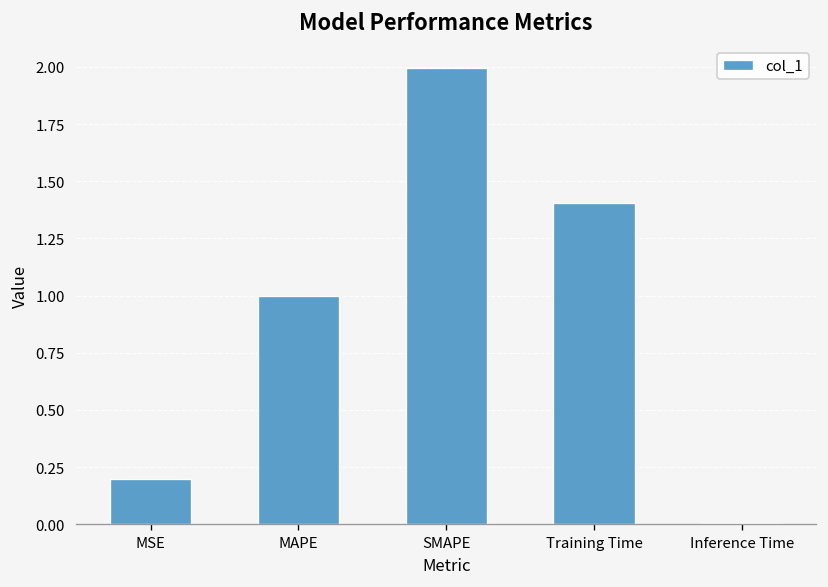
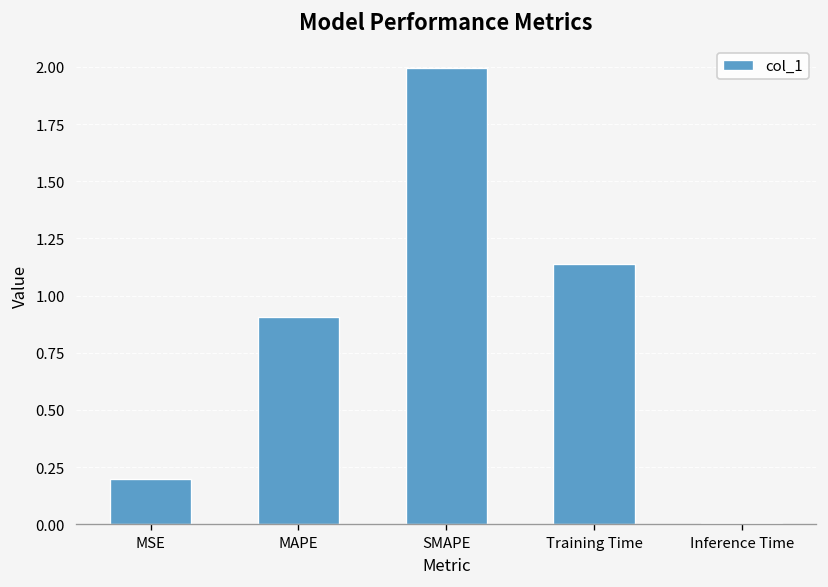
MAPE: 1.00 -> 0.91
Training Time: 1.40 -> 1.14
